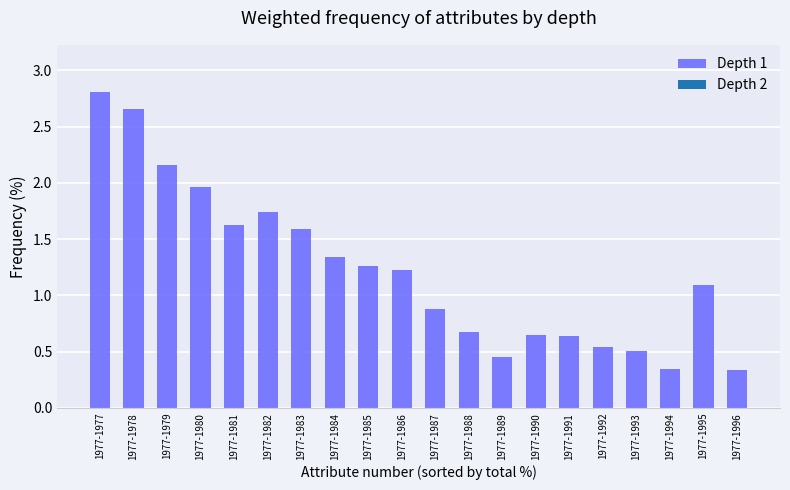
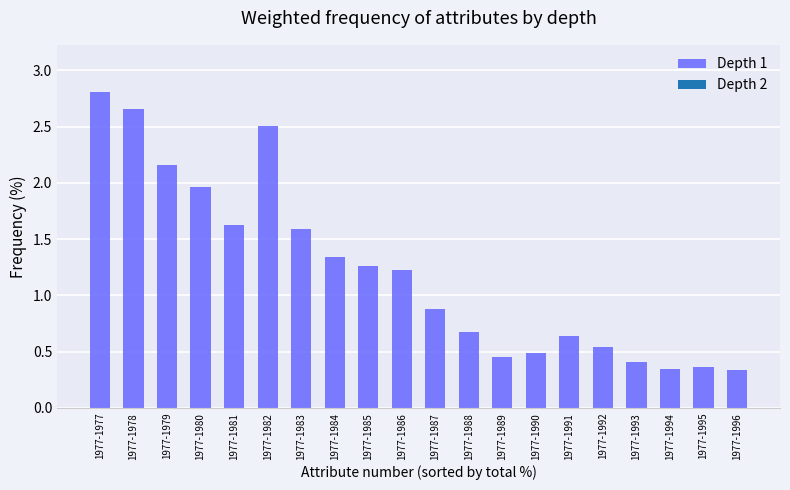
1977-1982: 1.74 -> 2.50
1977-1990: 0.65 -> 0.49
1977-1993: 0.51 -> 0.41
1977-1995: 1.10 -> 0.37
